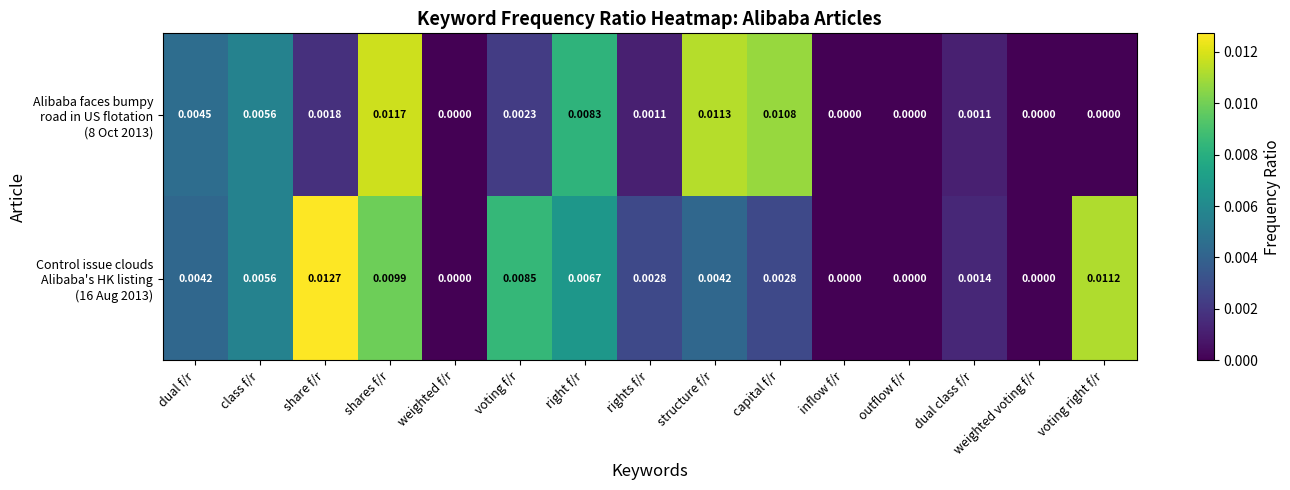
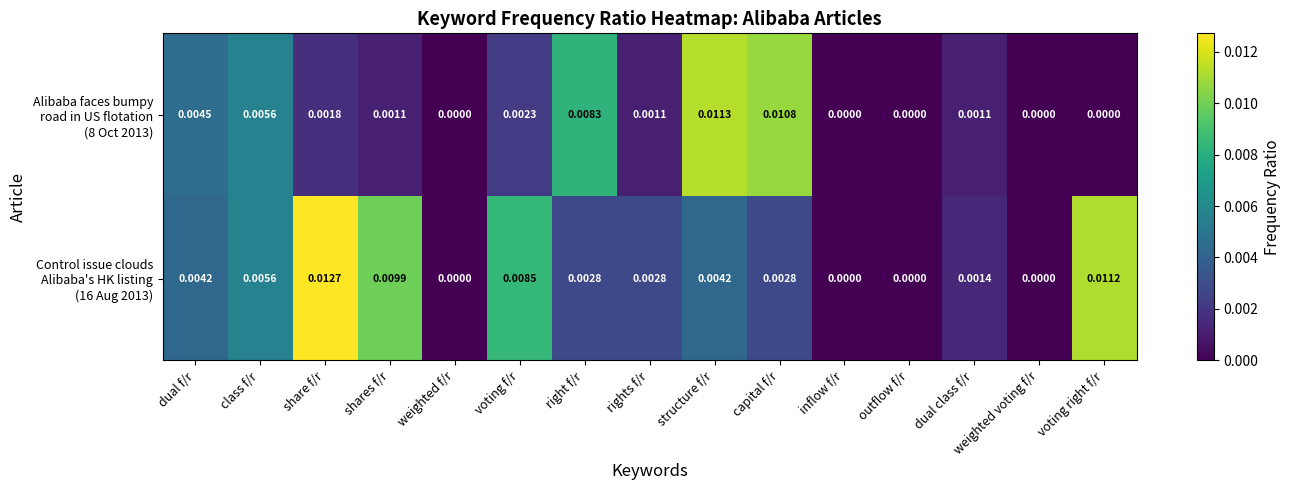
Alibaba faces bumpy road in US flotation (8 Oct 2013), shares f/r: 0.0117 -> 0.0011
Control issue clouds Alibaba's HK listing (16 Aug 2013), right f/r: 0.0067 -> 0.0028
